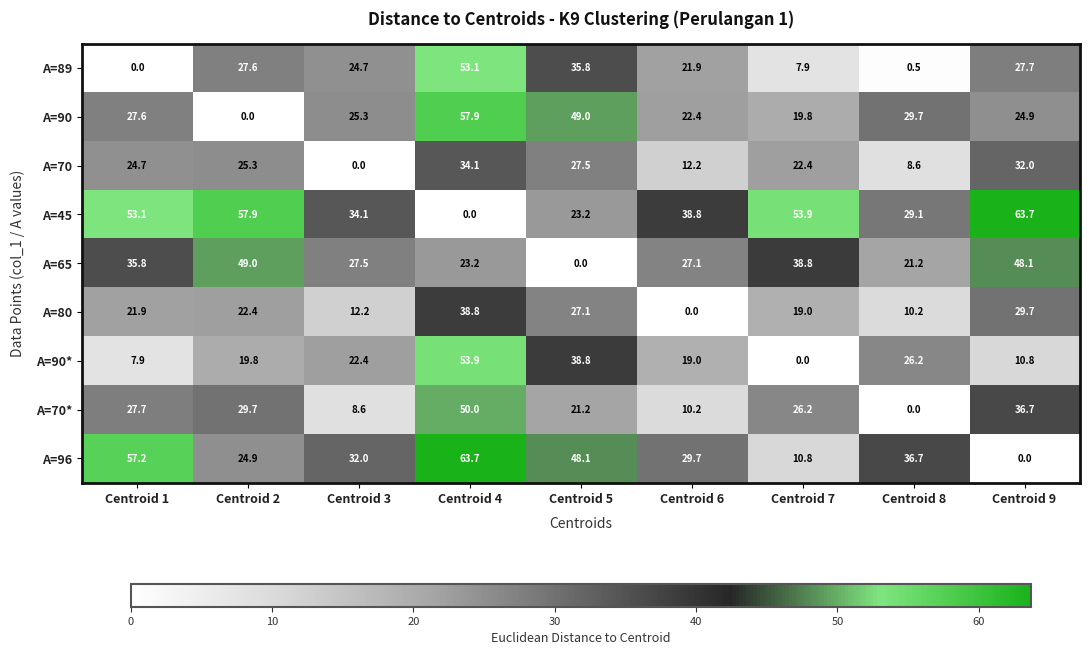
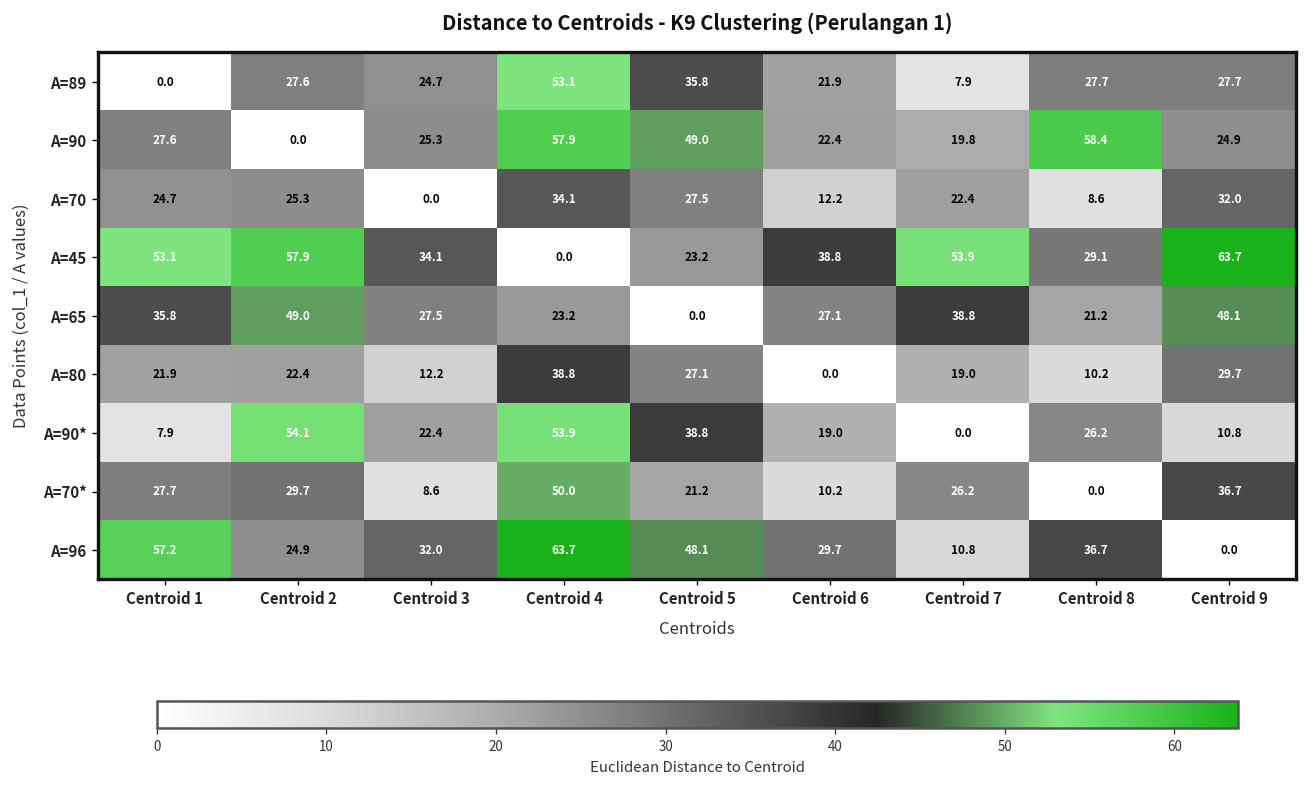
A=89, Centroid 8: 0.5 -> 27.7
A=90, Centroid 8: 29.7 -> 58.4
A=90*, Centroid 2: 19.8 -> 54.1
